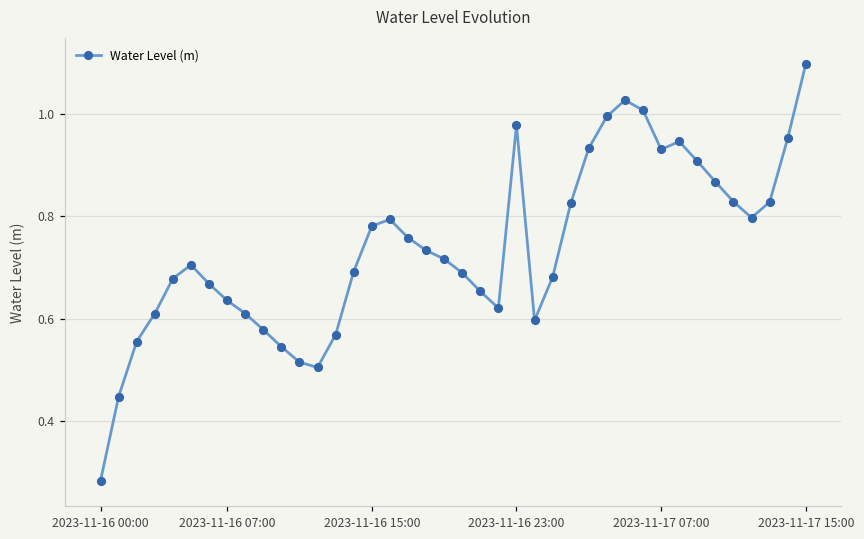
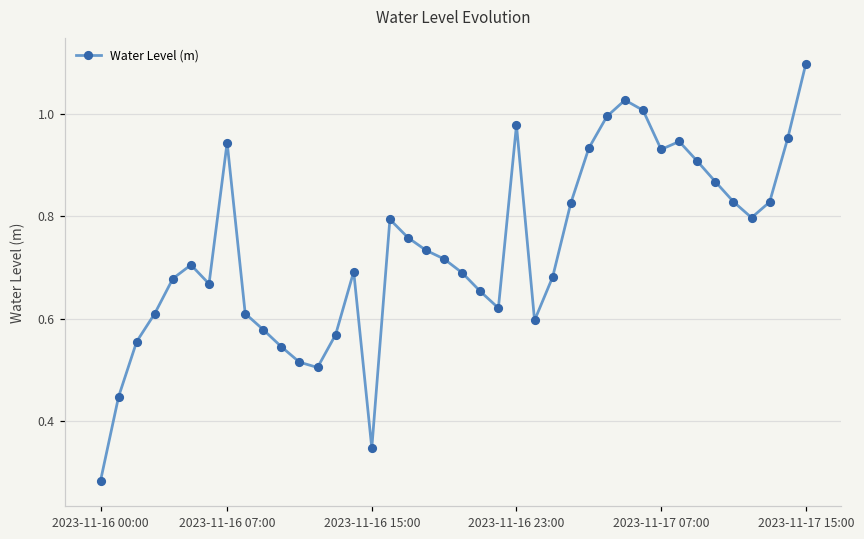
2023-11-16 07:00: 0.64 -> 0.94
2023-11-16 15:00: 0.78 -> 0.35
